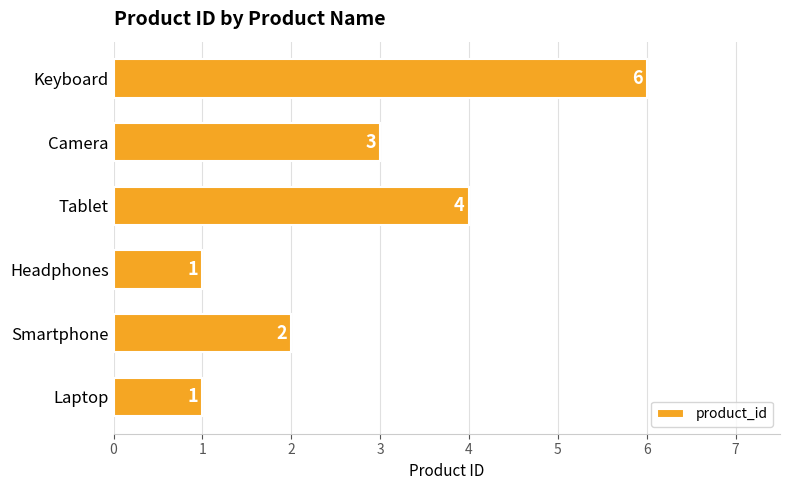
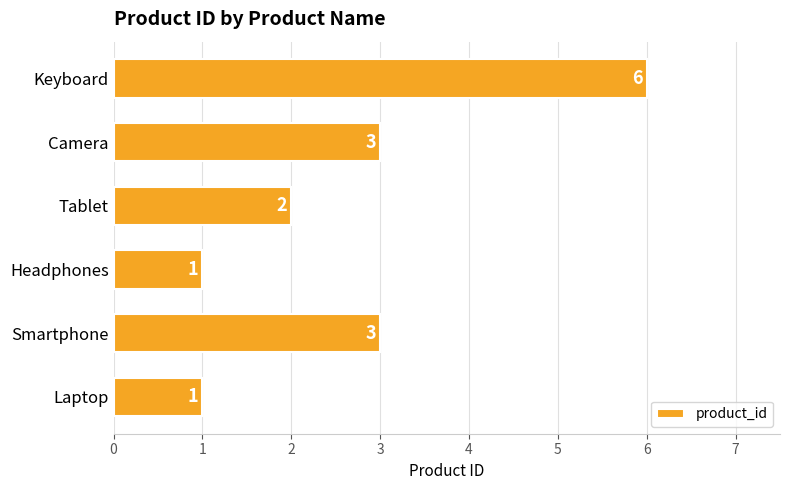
Tablet: 4 -> 2
Smartphone: 2 -> 3
